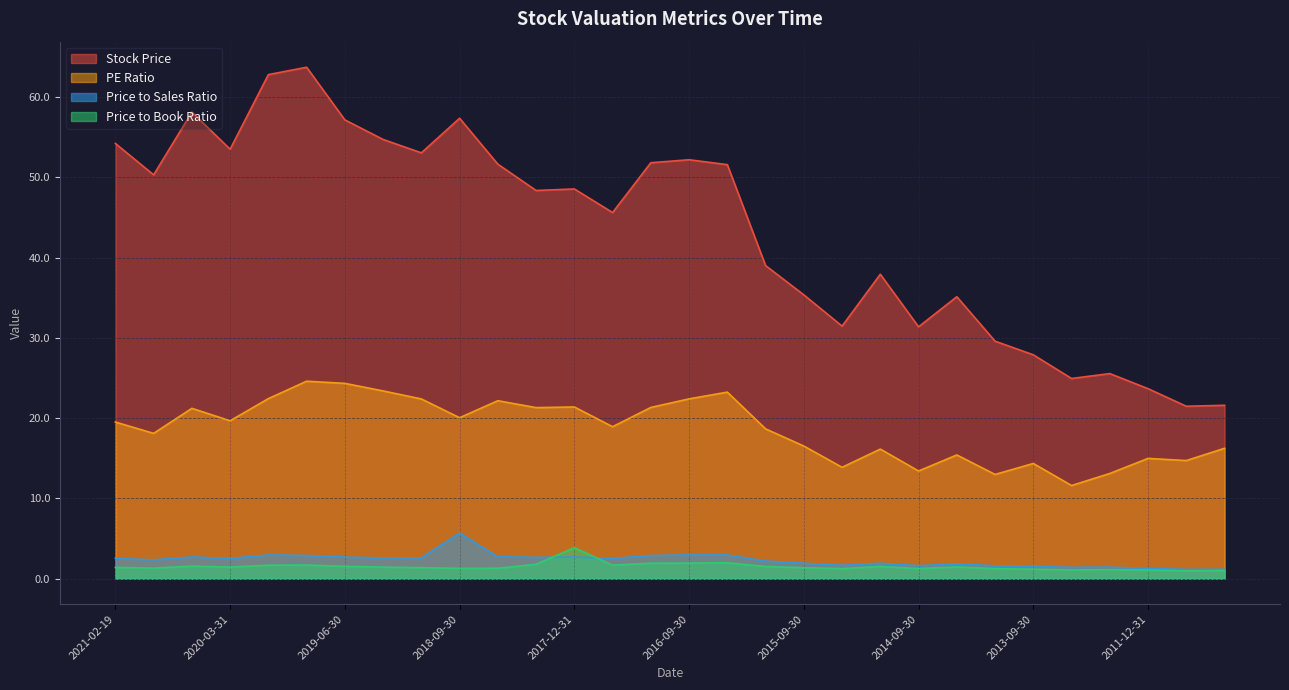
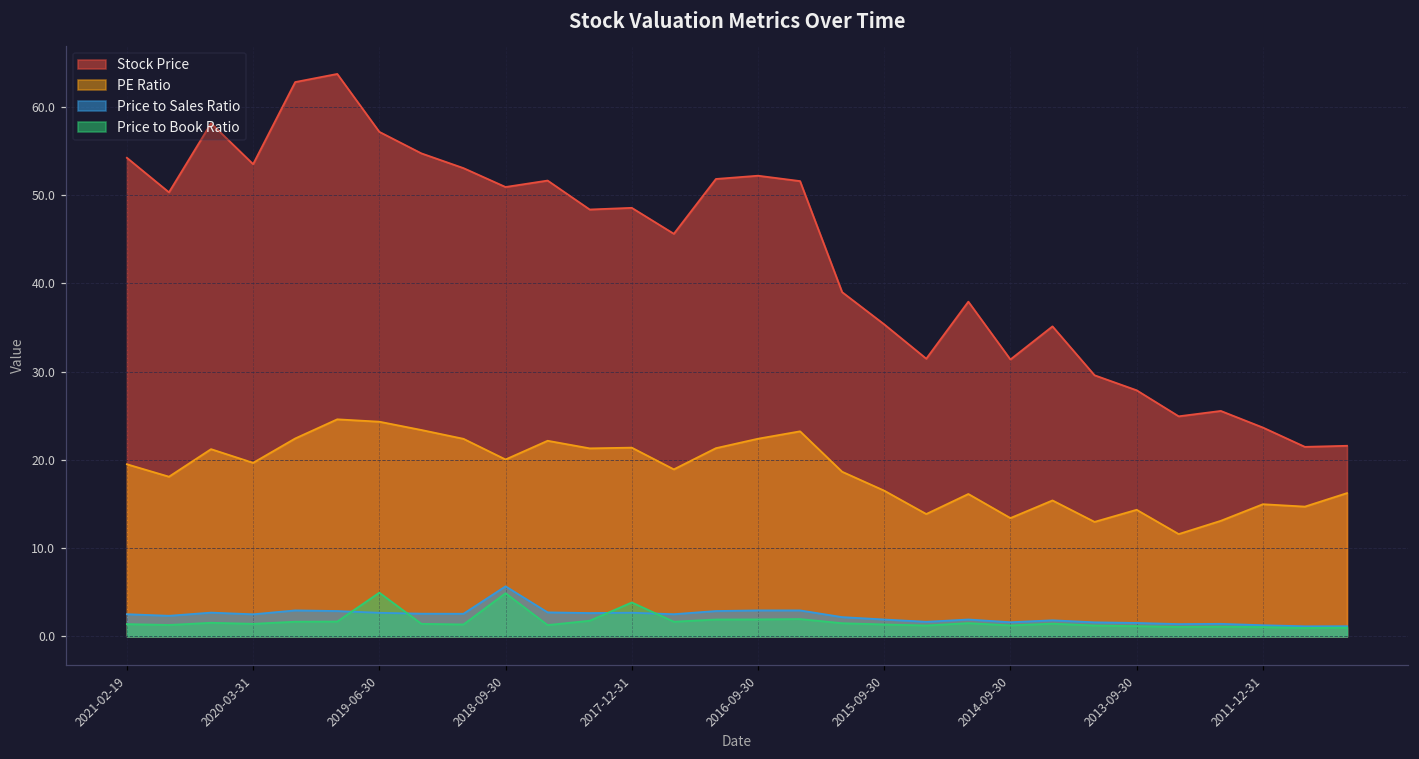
Price to Book Ratio, 2019-06-30: 2 -> 5
Stock Price, 2018-09-30: 57 -> 51
Price to Book Ratio, 2018-09-30: 1 -> 5
